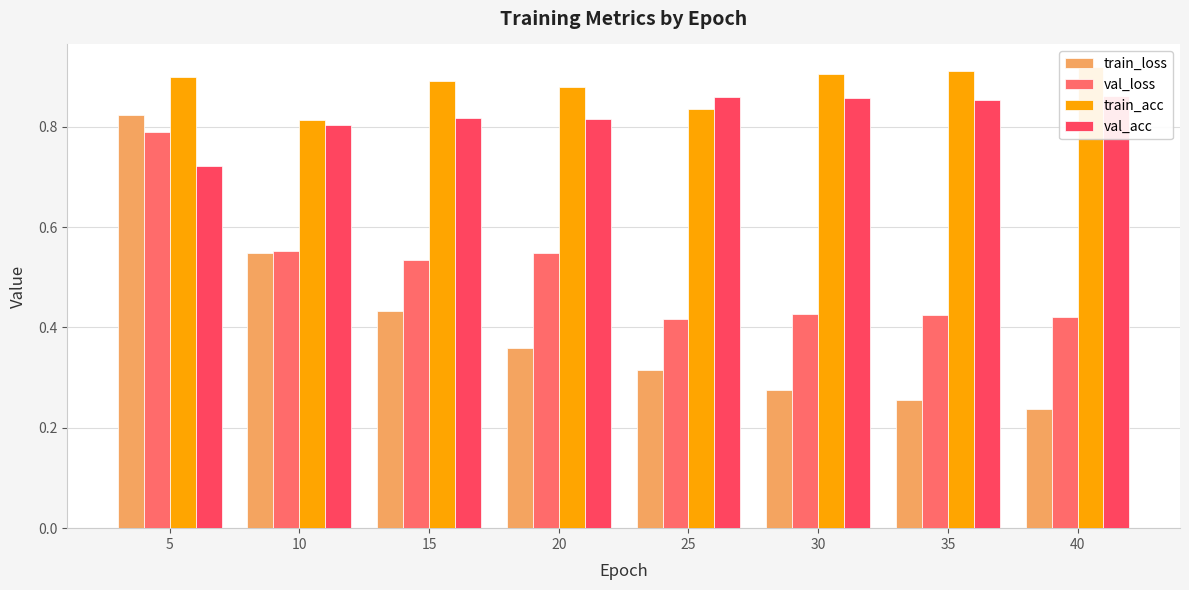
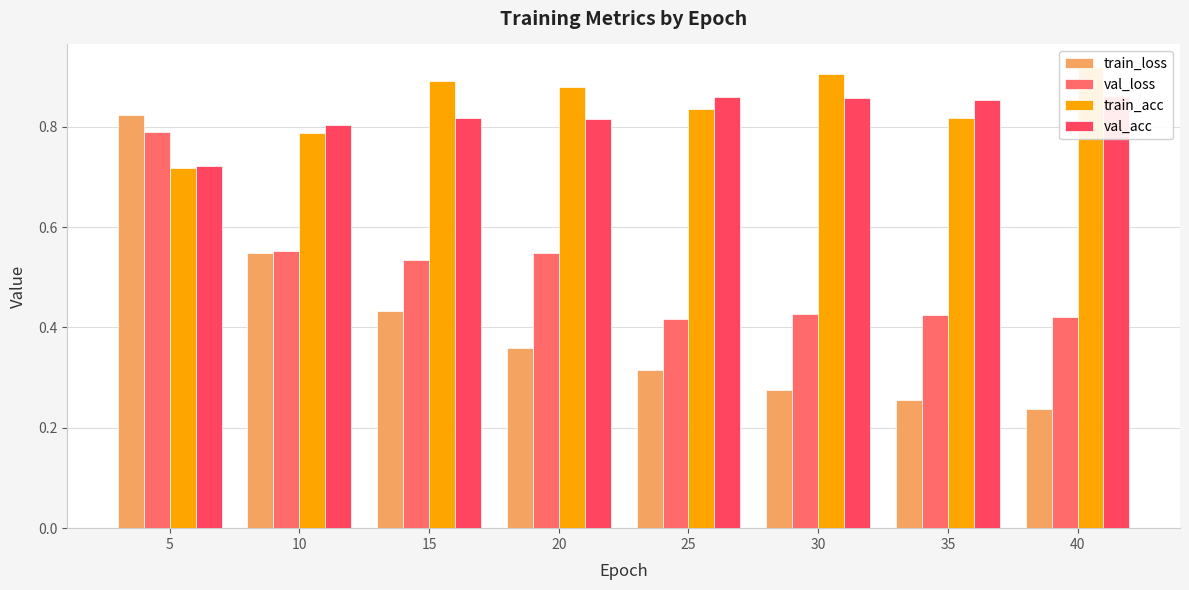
train_acc, 5: 0.90 -> 0.72
train_acc, 10: 0.81 -> 0.79
train_acc, 35: 0.91 -> 0.82
